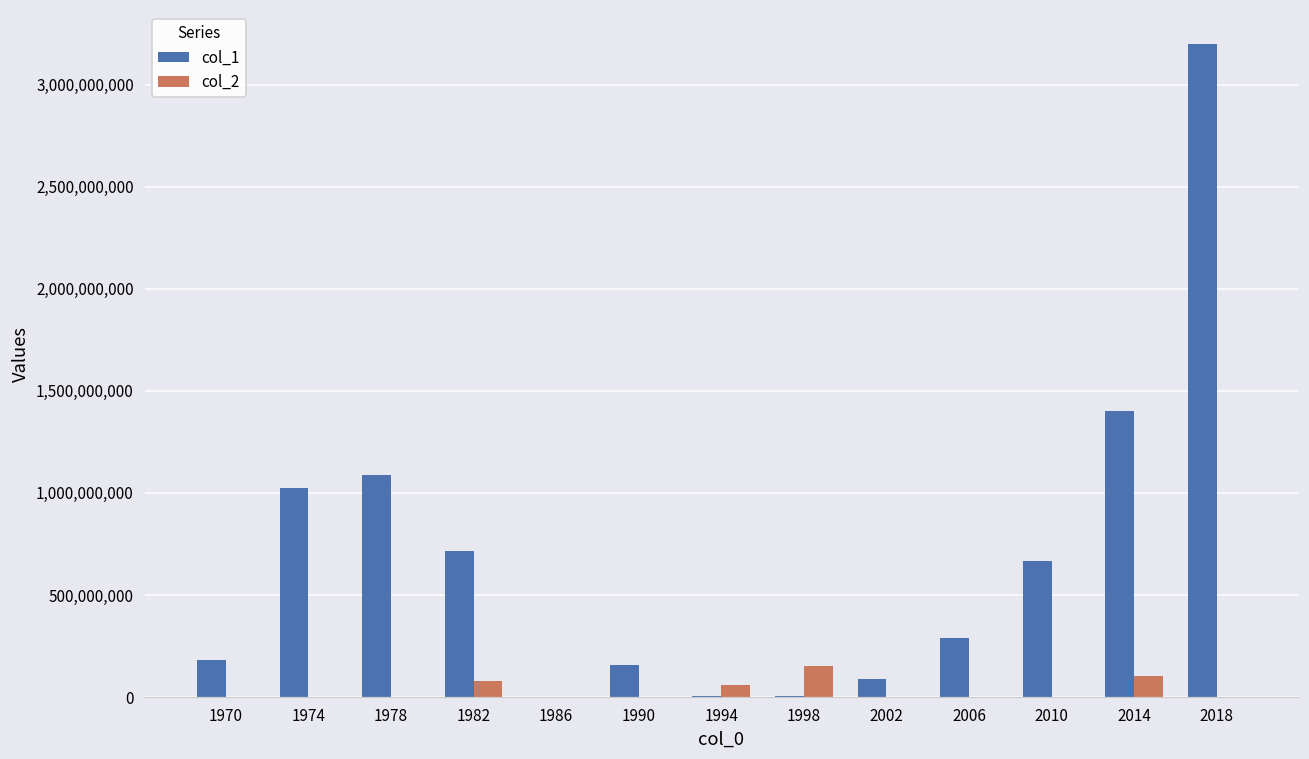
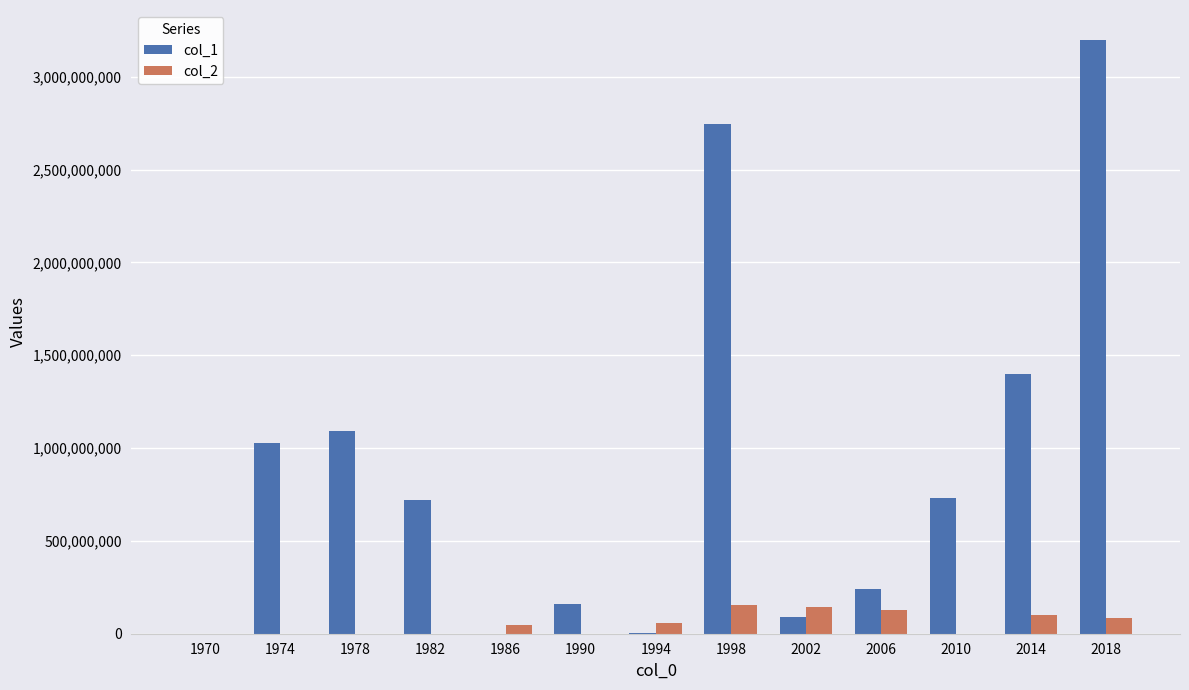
col_1, 1970: 180,000,000 -> 0
col_2, 1982: 80,000,000 -> 0
col_2, 1986: 0 -> 50,000,000
col_1, 1998: 10,000,000 -> 2,750,000,000
col_2, 2002: 0 -> 150,000,000
col_1, 2006: 290,000,000 -> 240,000,000
col_2, 2006: 0 -> 130,000,000
col_1, 2010: 670,000,000 -> 730,000,000
col_2, 2018: 0 -> 90,000,000
